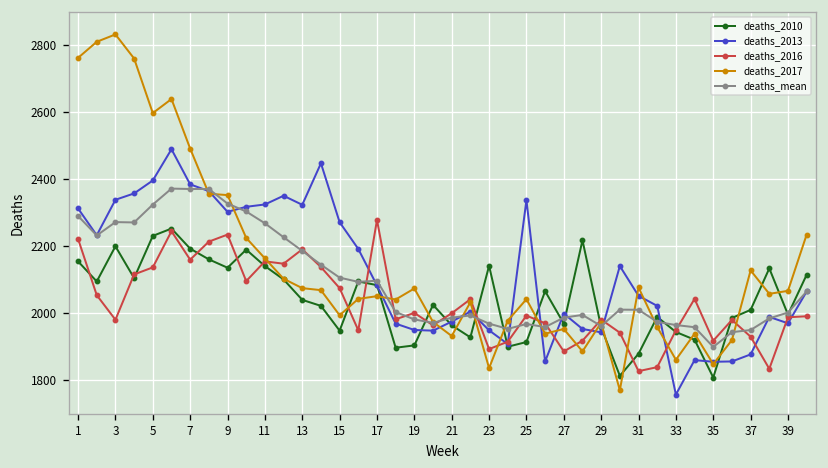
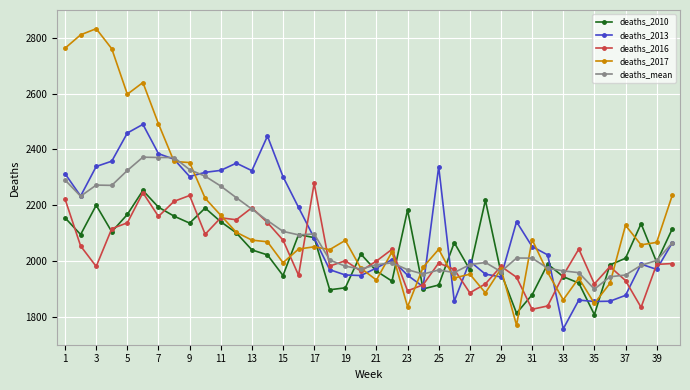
deaths_2010, 5: 2230 -> 2170
deaths_2013, 5: 2400 -> 2460
deaths_2013, 15: 2270 -> 2300
deaths_2010, 23: 2140 -> 2180
